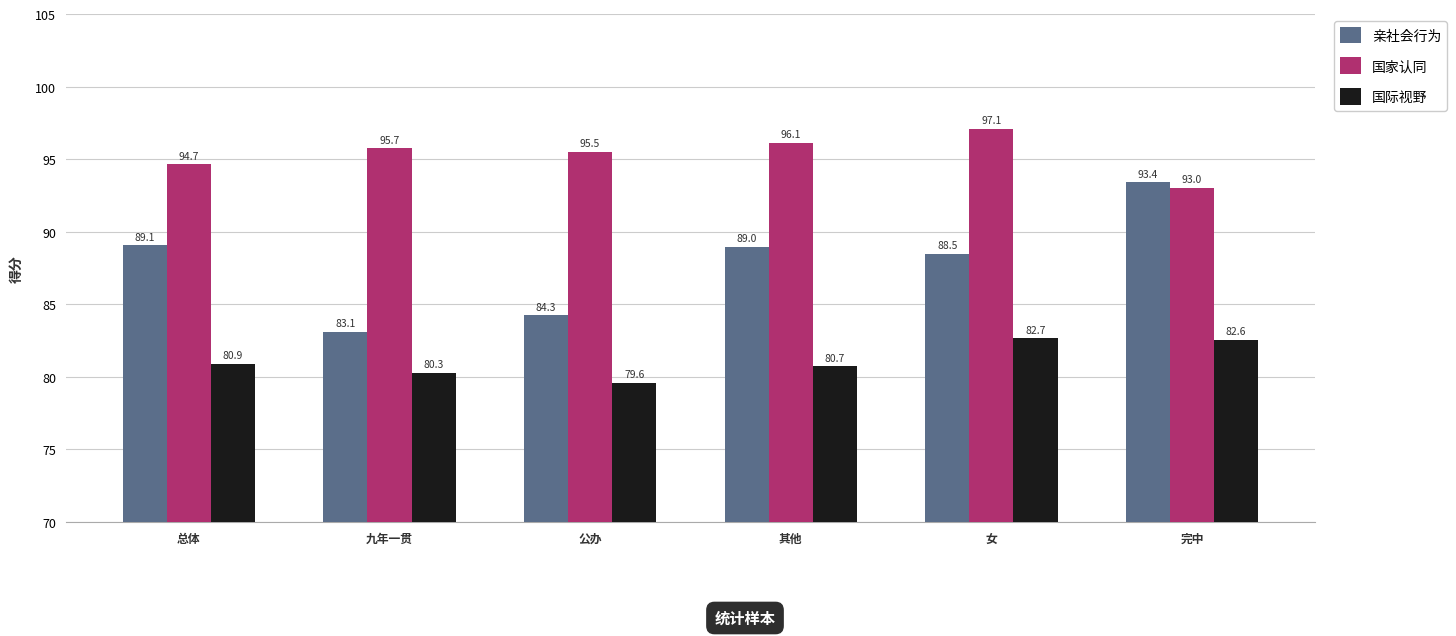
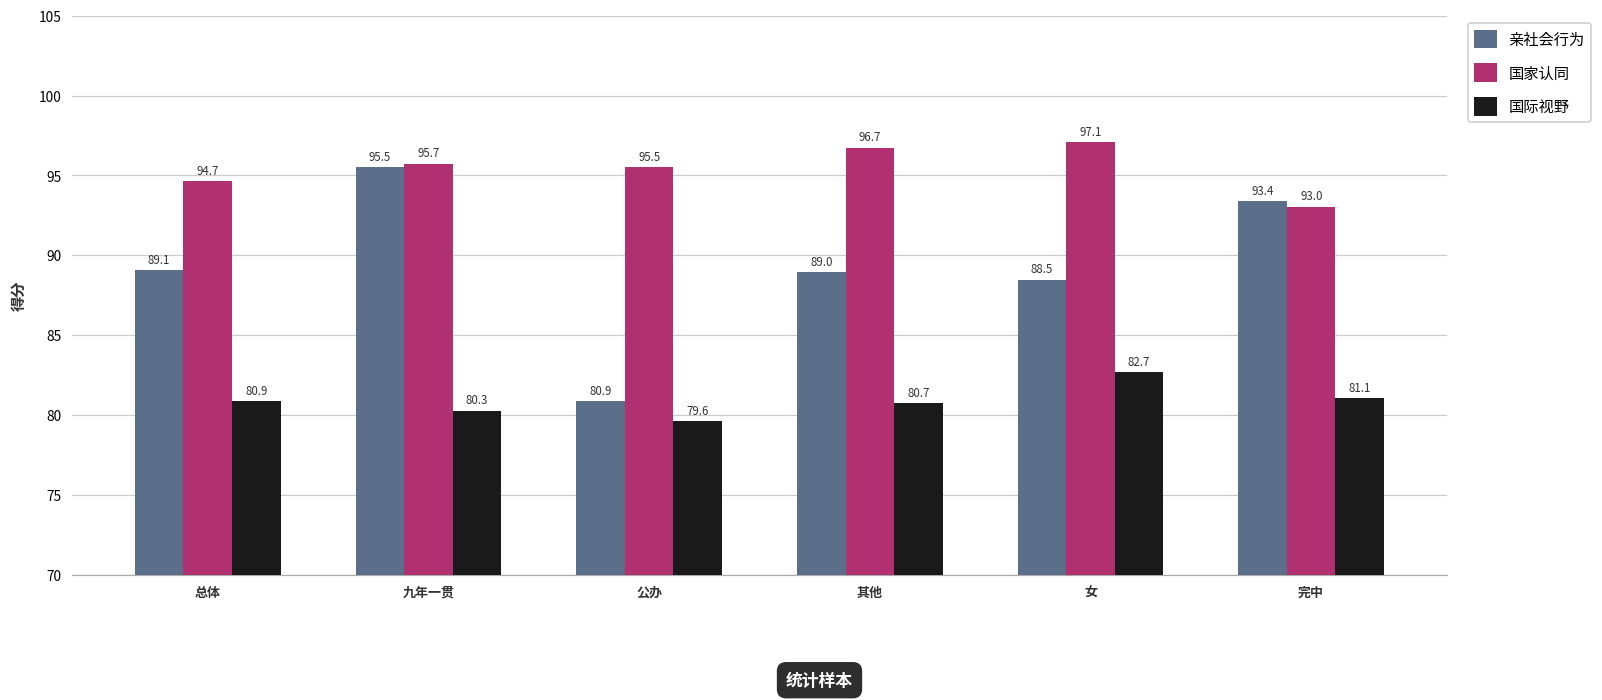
亲社会行为, 九年一贯: 83.1 -> 95.5
亲社会行为, 公办: 84.3 -> 80.9
国家认同, 其他: 96.1 -> 96.7
国际视野, 完中: 82.6 -> 81.1
